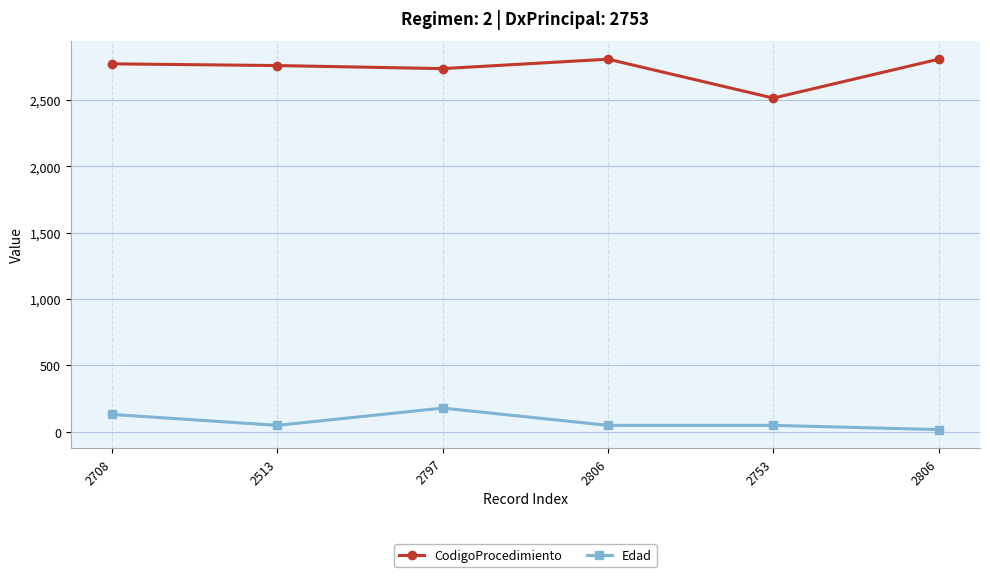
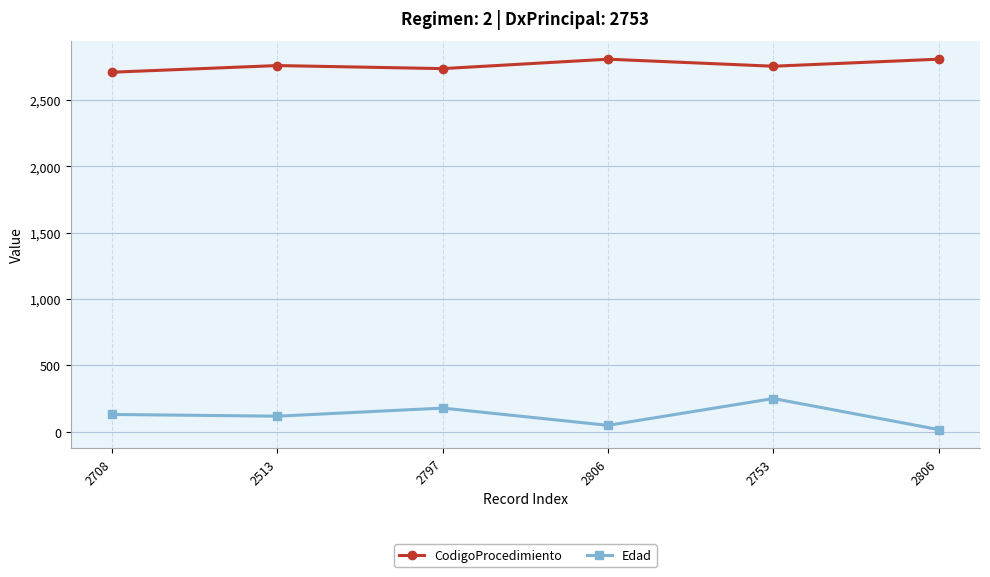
CodigoProcedimiento, 2708: 2,770 -> 2,710
Edad, 2513: 50 -> 120
CodigoProcedimiento, 2753: 2,510 -> 2,750
Edad, 2753: 50 -> 250
